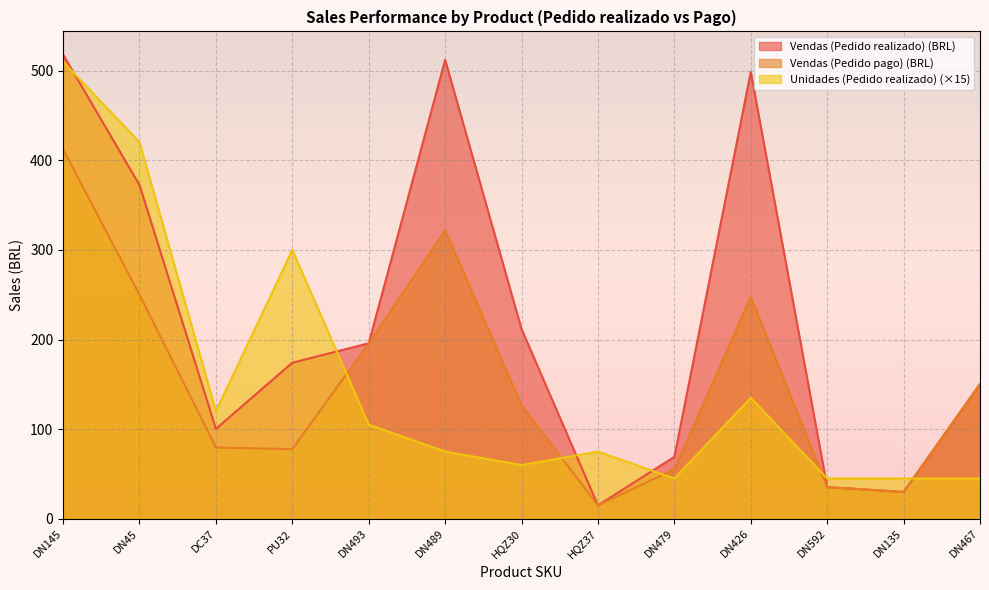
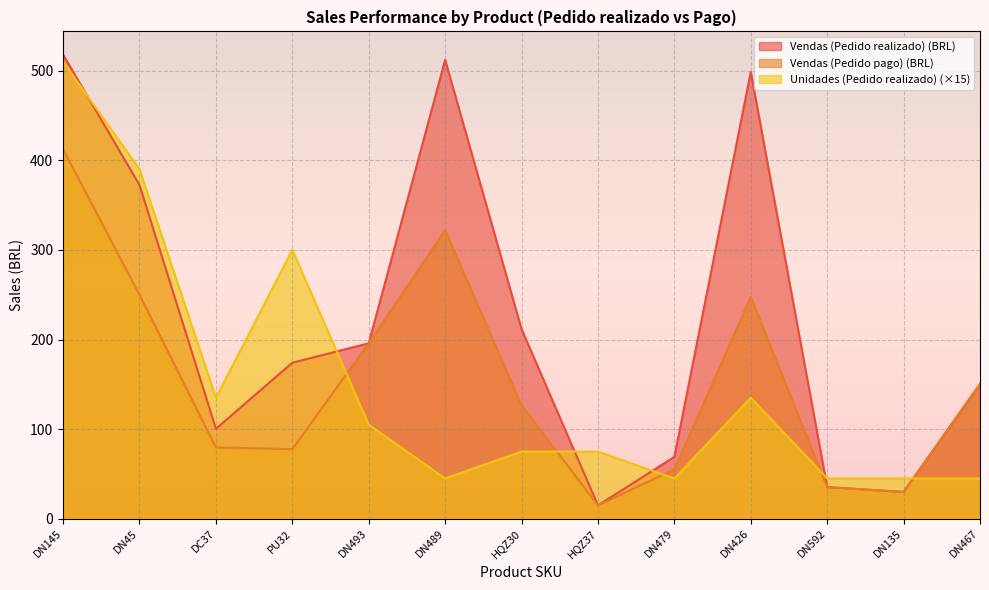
Unidades (Pedido realizado) (×15), DN45: 420 -> 390
Unidades (Pedido realizado) (×15), DC37: 120 -> 140
Unidades (Pedido realizado) (×15), DN489: 80 -> 50
Unidades (Pedido realizado) (×15), HQZ30: 60 -> 80
